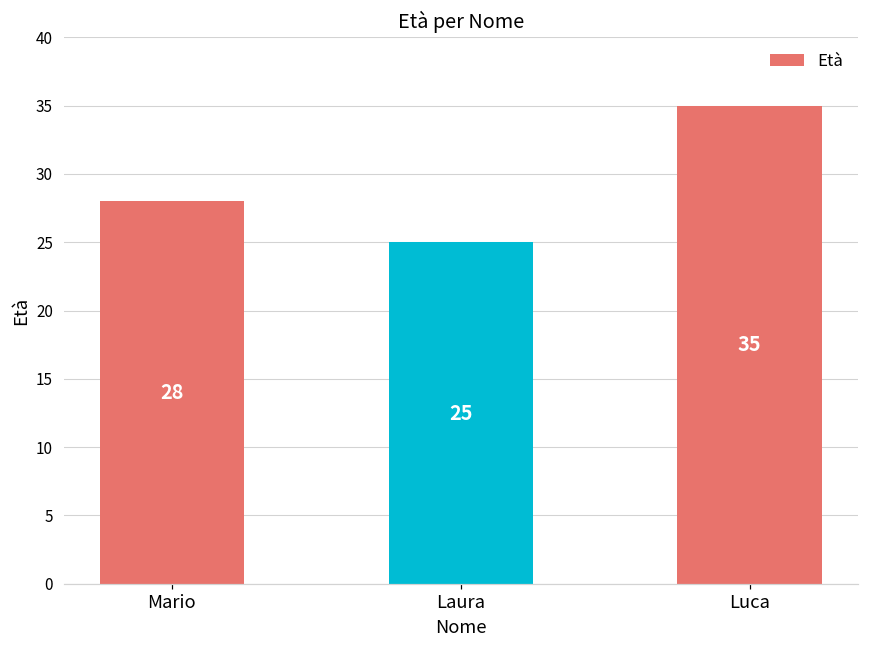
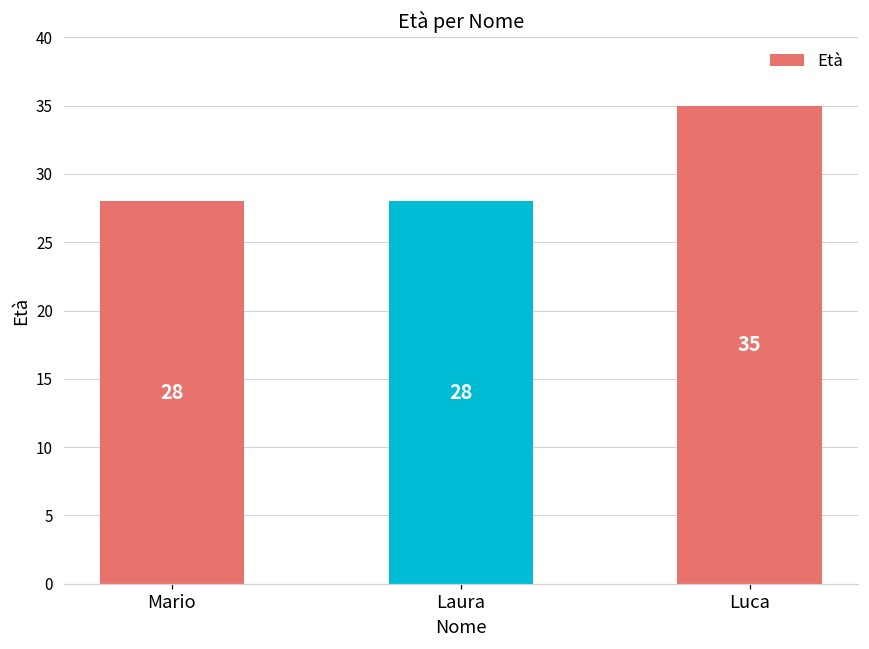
Laura: 25 -> 28
